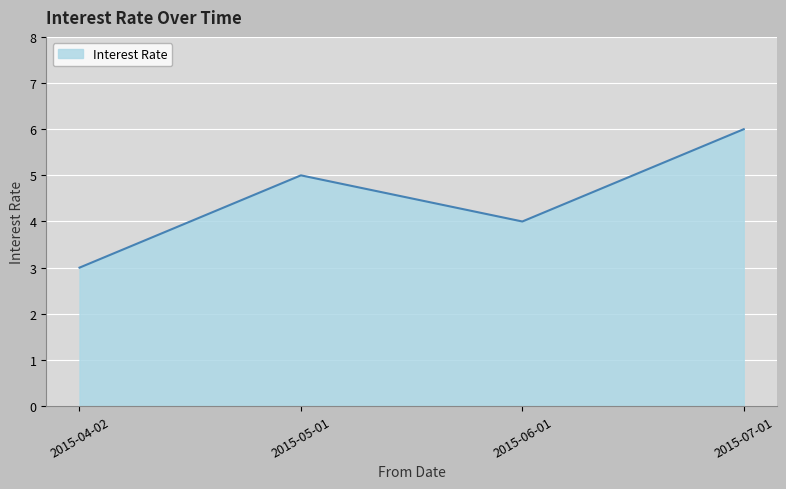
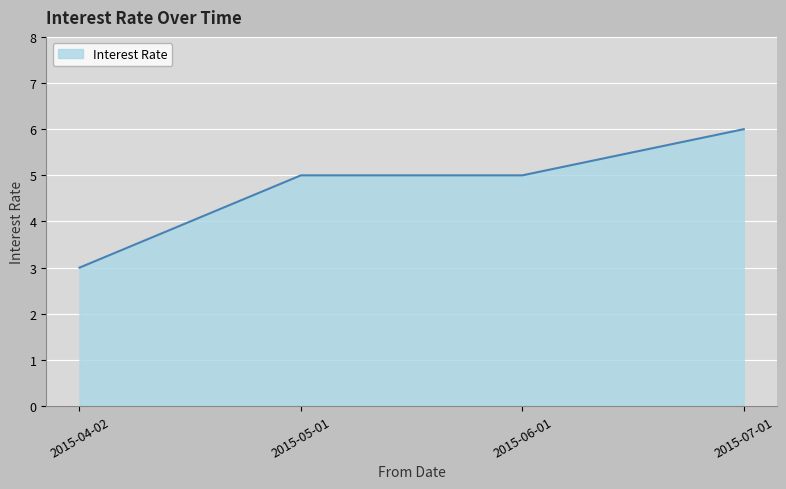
2015-06-01: 4 -> 5
